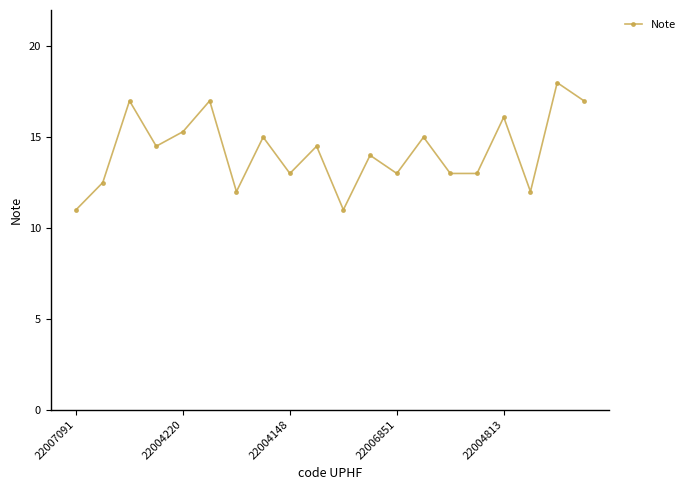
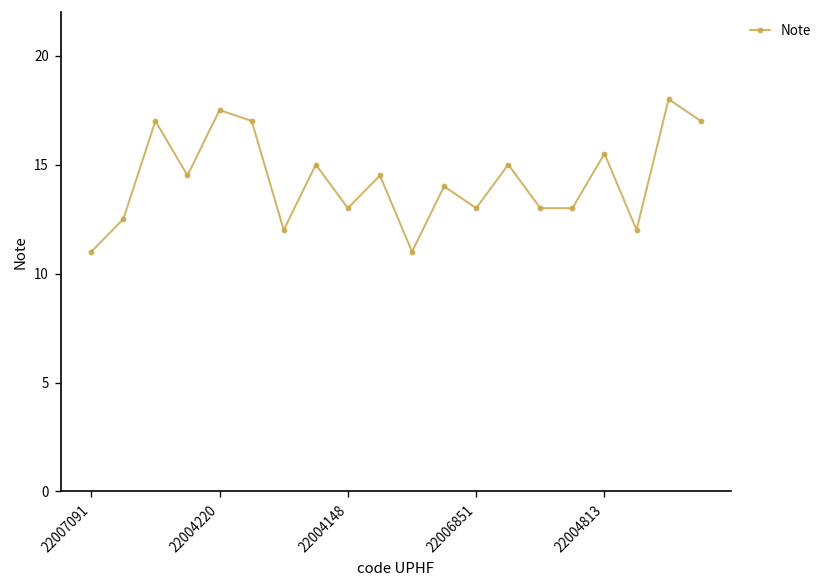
22004220: 15.3 -> 17.5
22004813: 16.1 -> 15.5
